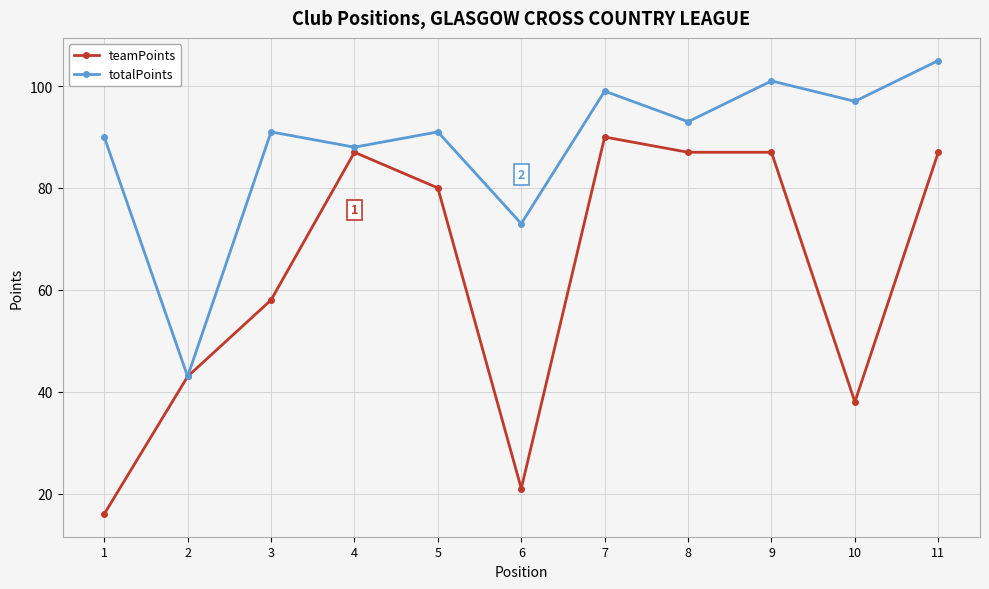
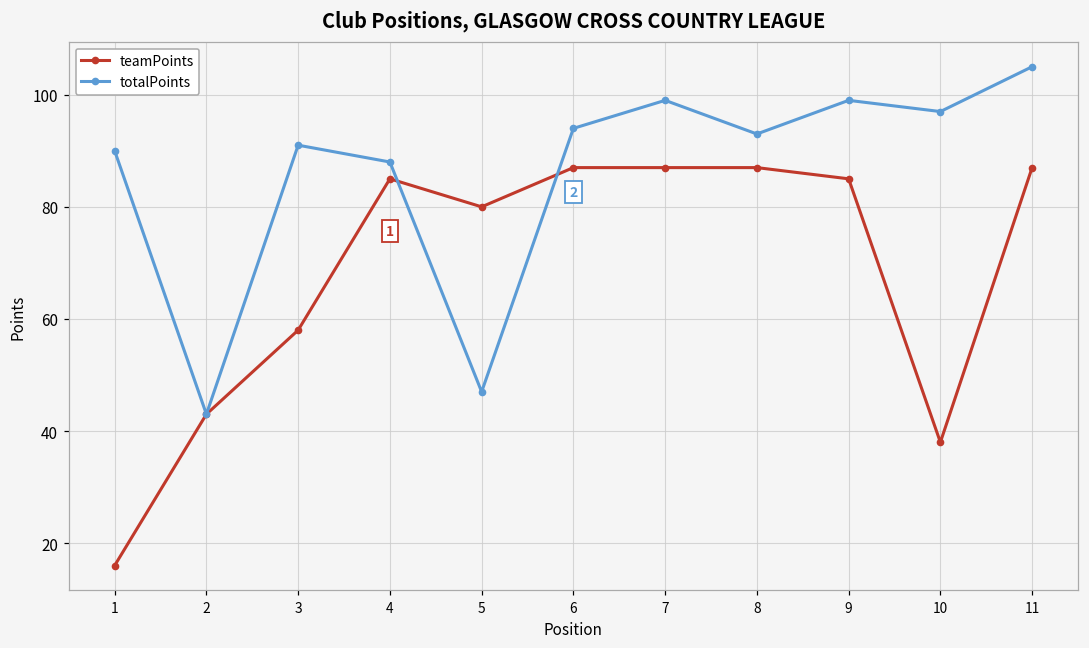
teamPoints, 4: 87 -> 85
totalPoints, 5: 91 -> 47
teamPoints, 6: 21 -> 87
totalPoints, 6: 73 -> 94
teamPoints, 7: 90 -> 87
teamPoints, 9: 87 -> 85
totalPoints, 9: 101 -> 99
